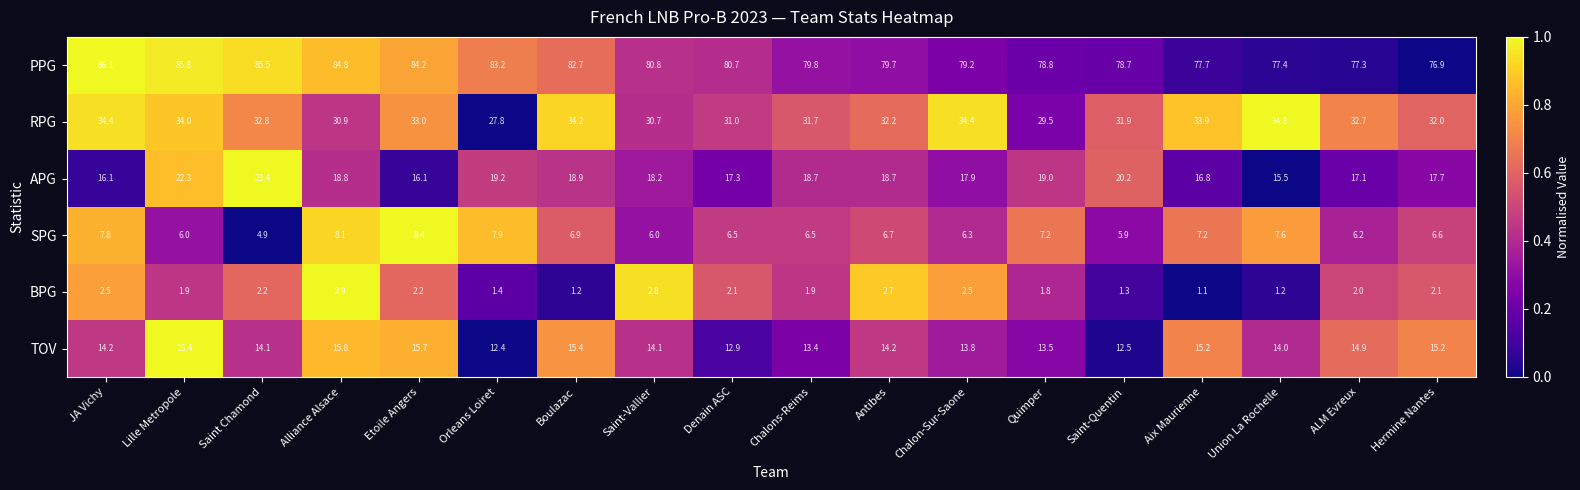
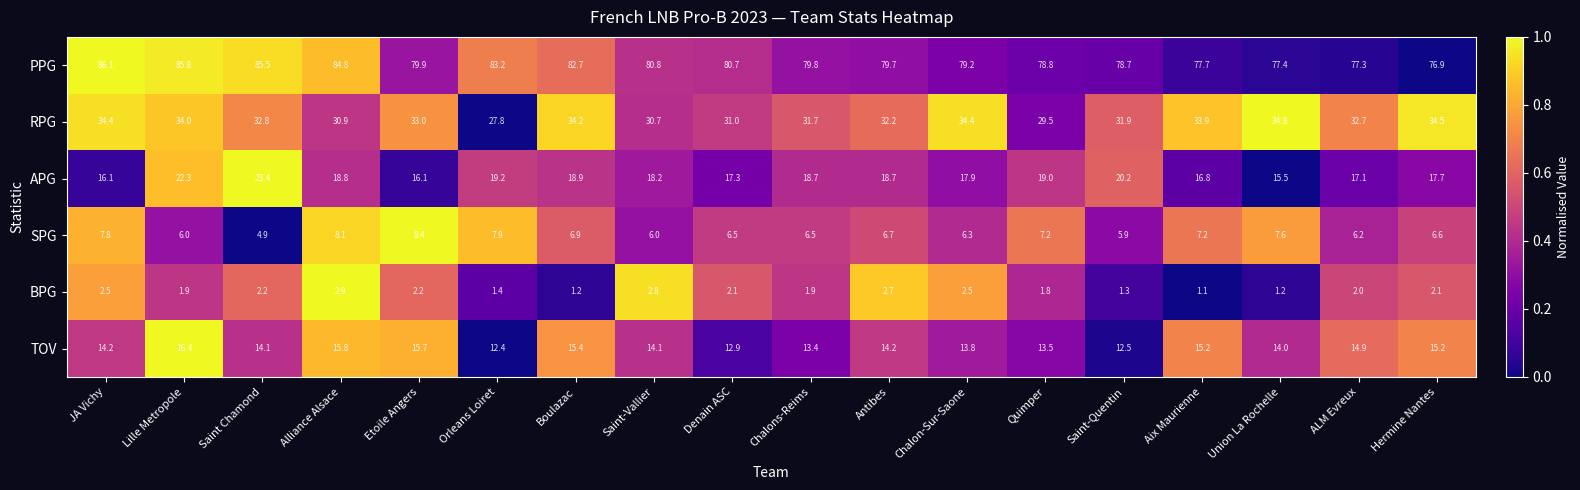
PPG, Etoile Angers: 84.2 -> 79.9
RPG, Hermine Nantes: 32.0 -> 34.5
